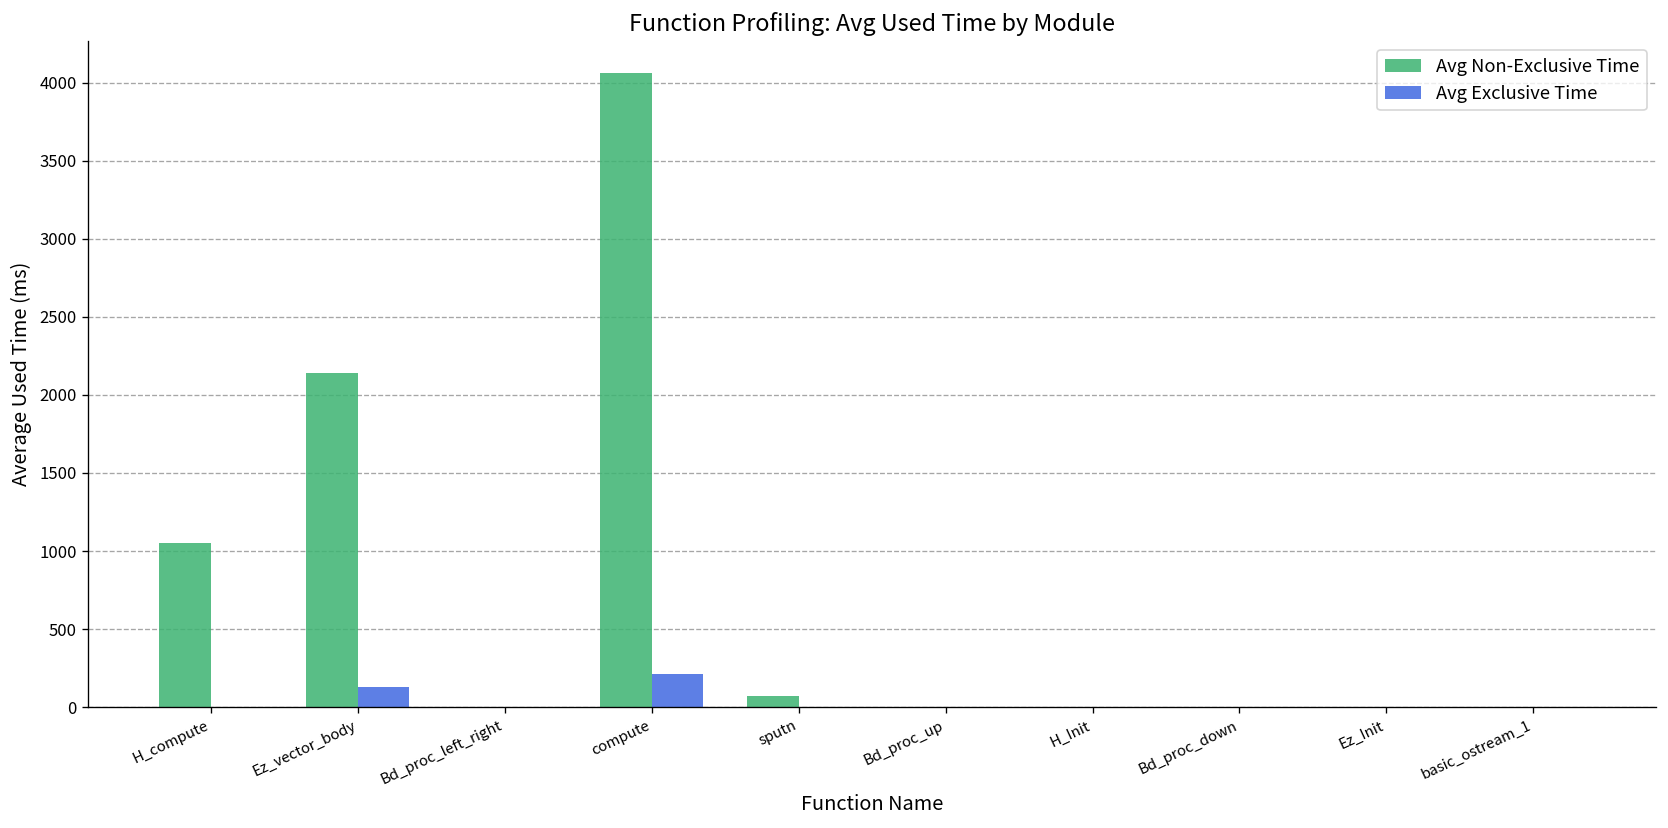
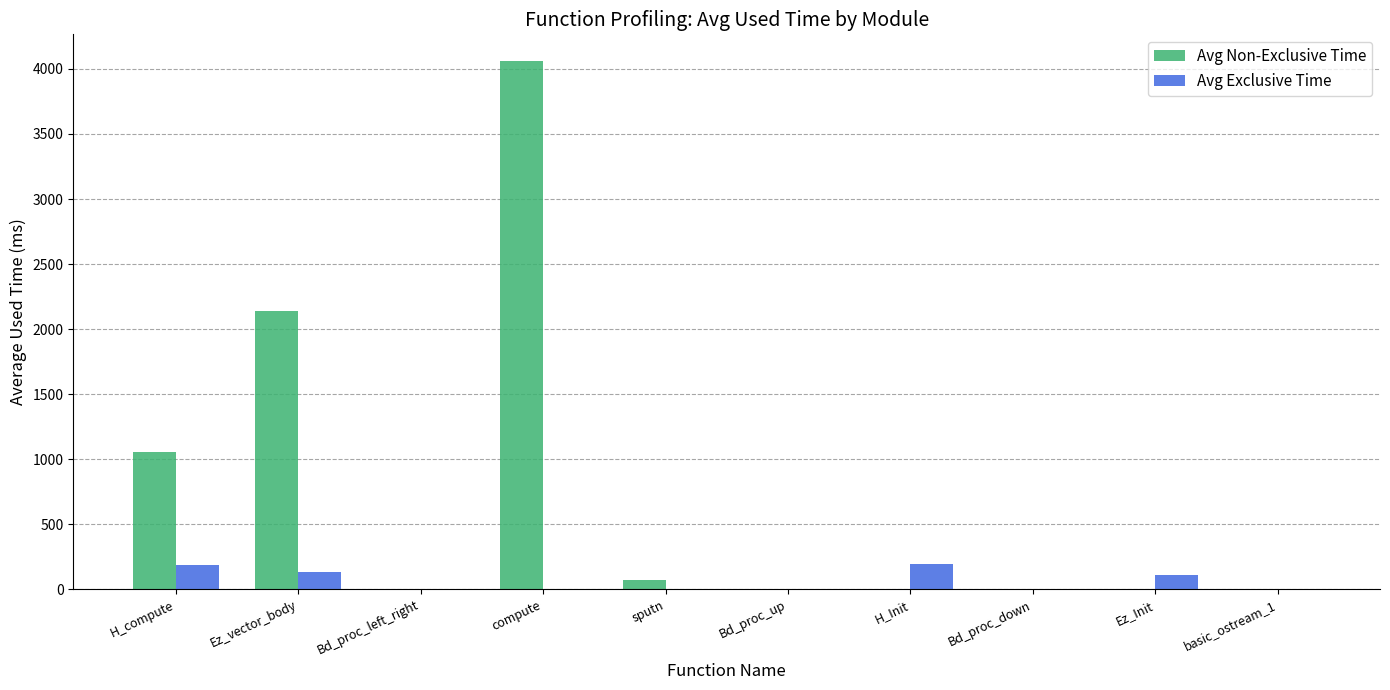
Avg Exclusive Time, H_compute: 0 -> 190
Avg Exclusive Time, compute: 210 -> 0
Avg Exclusive Time, H_Init: 0 -> 190
Avg Exclusive Time, Ez_Init: 0 -> 110
